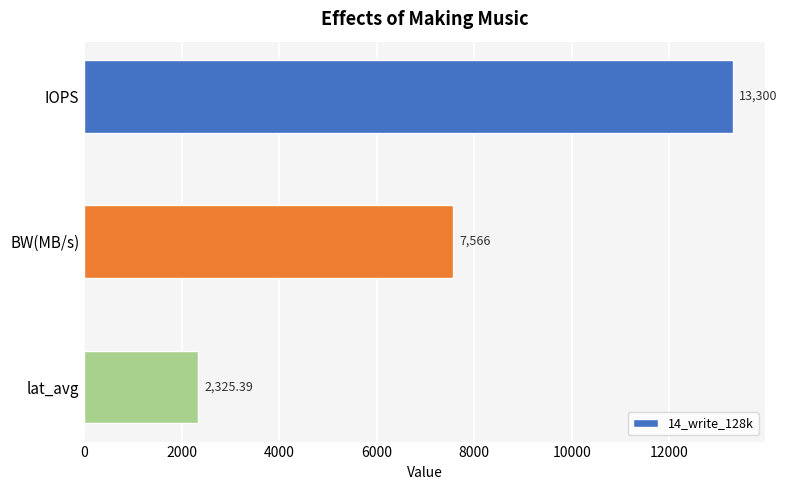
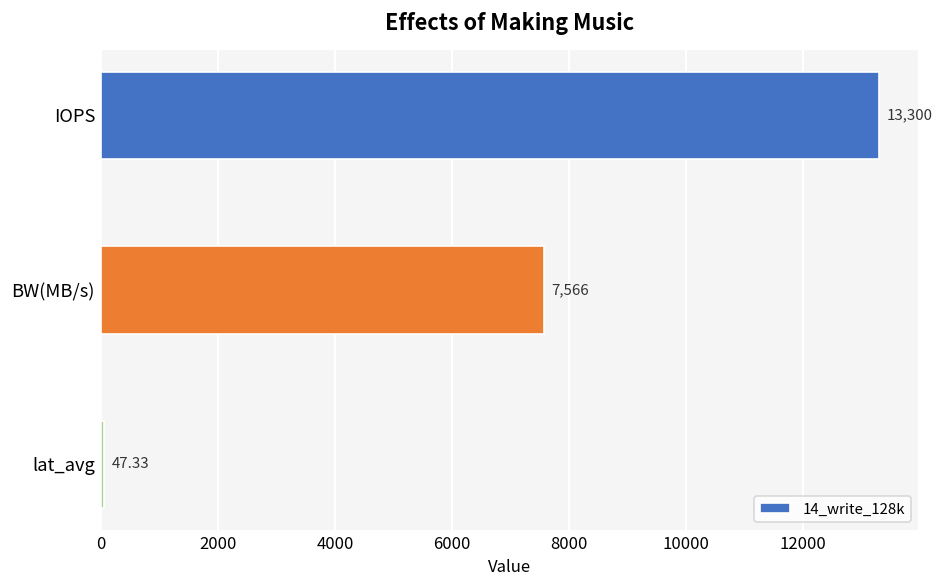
lat_avg: 2,325.39 -> 47.33
